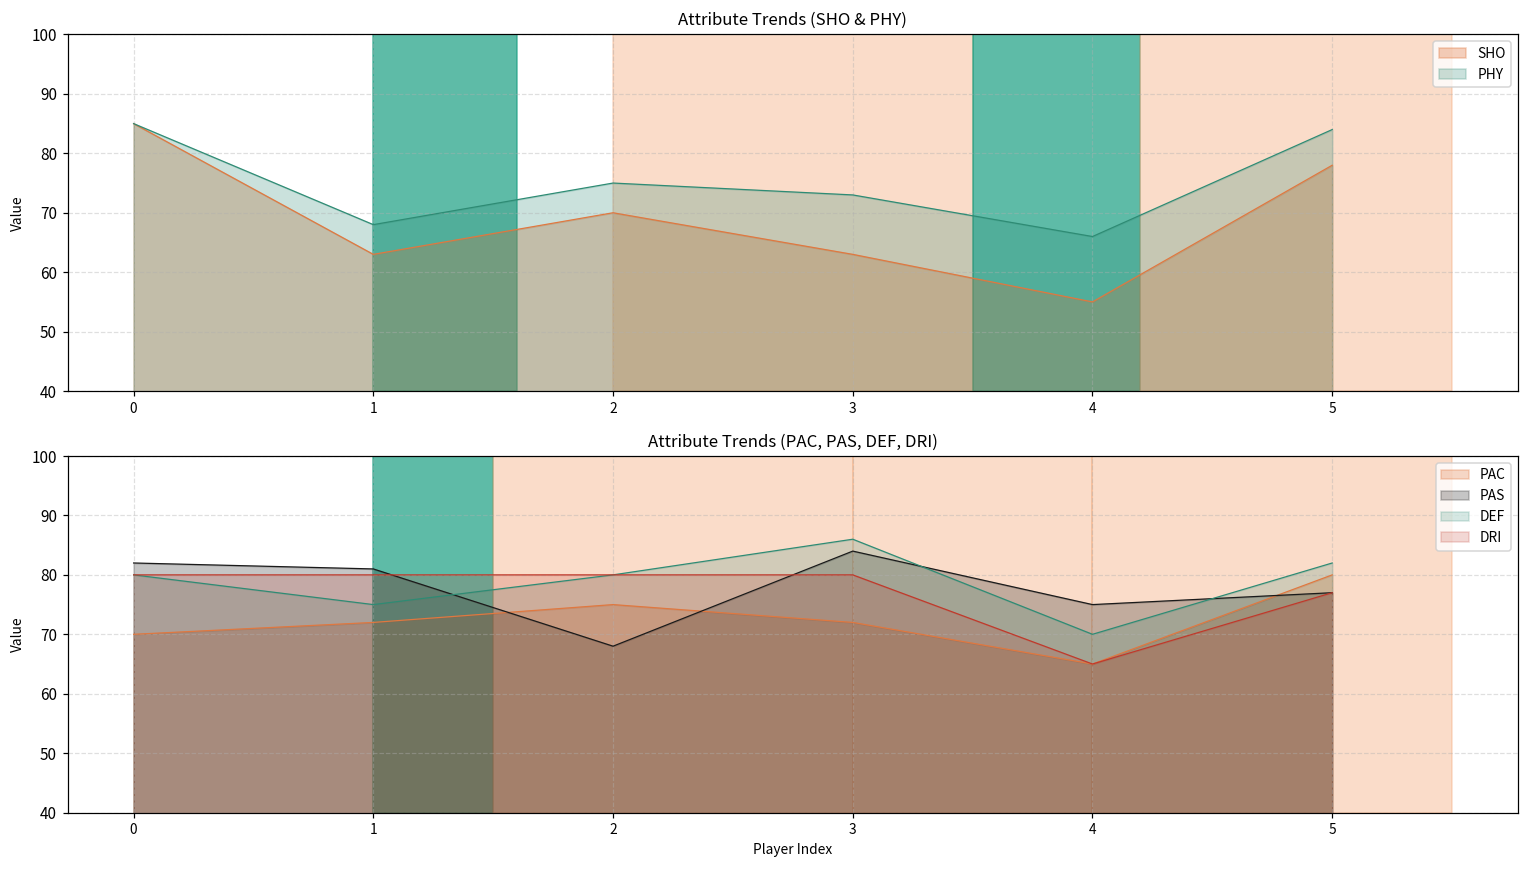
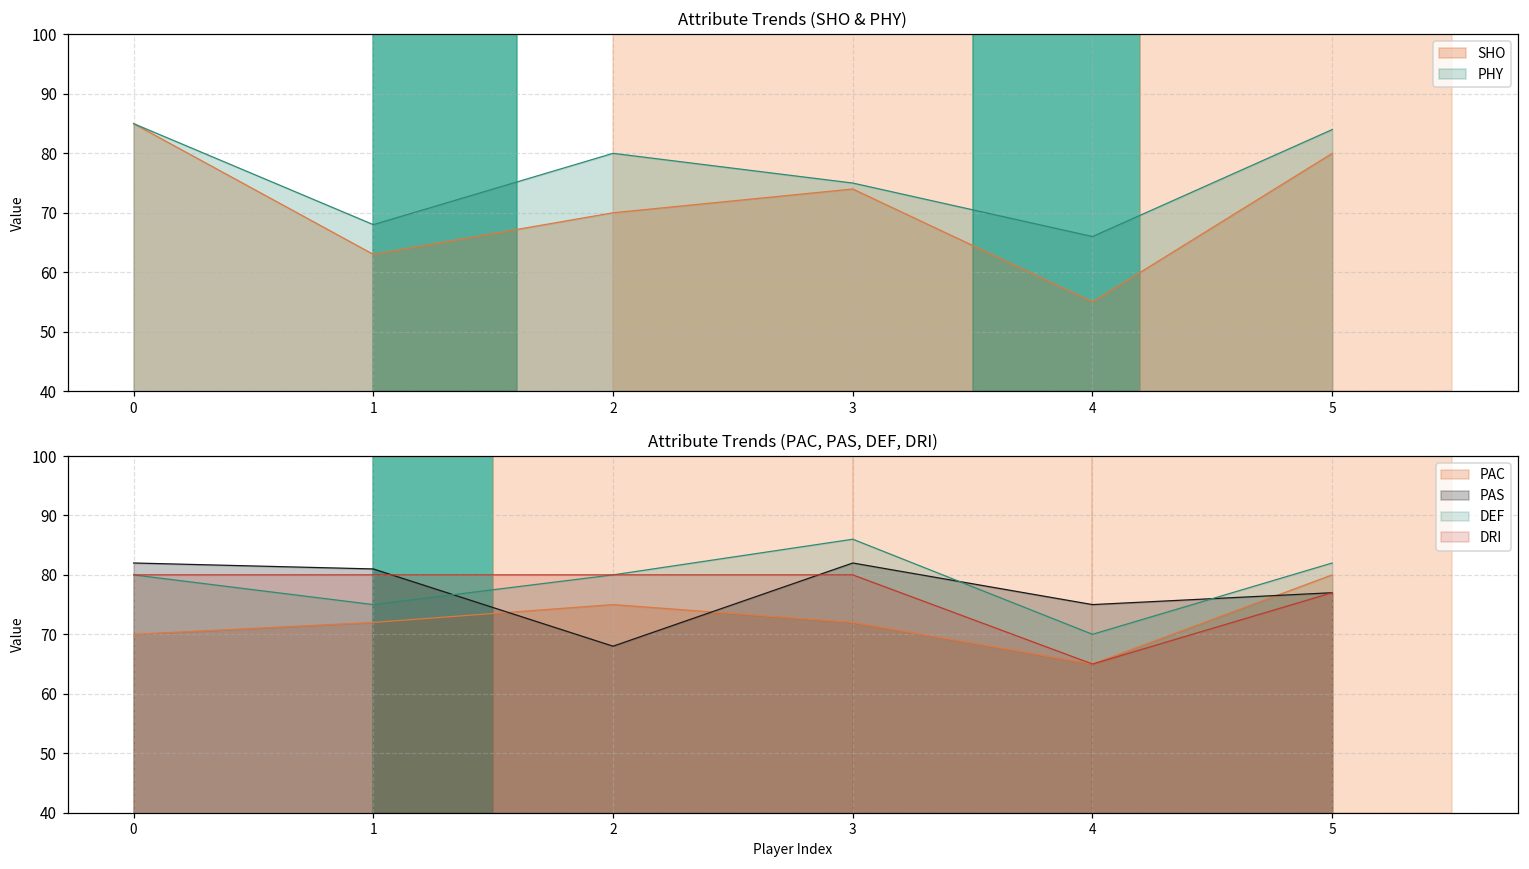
Attribute Trends (SHO & PHY), PHY, 2: 75 -> 80
Attribute Trends (SHO & PHY), SHO, 3: 63 -> 74
Attribute Trends (SHO & PHY), PHY, 3: 73 -> 75
Attribute Trends (SHO & PHY), SHO, 5: 78 -> 80
Attribute Trends (PAC, PAS, DEF, DRI), PAS, 3: 84 -> 82
